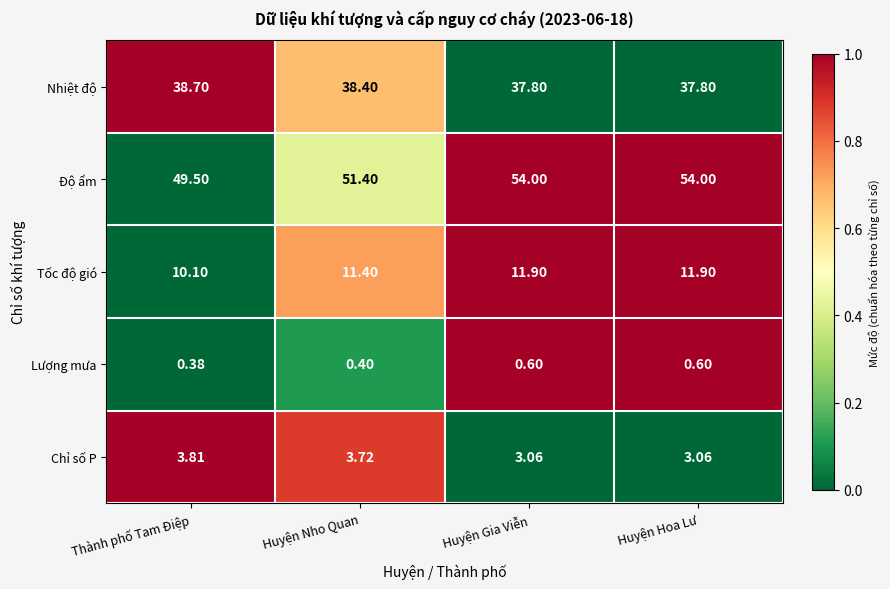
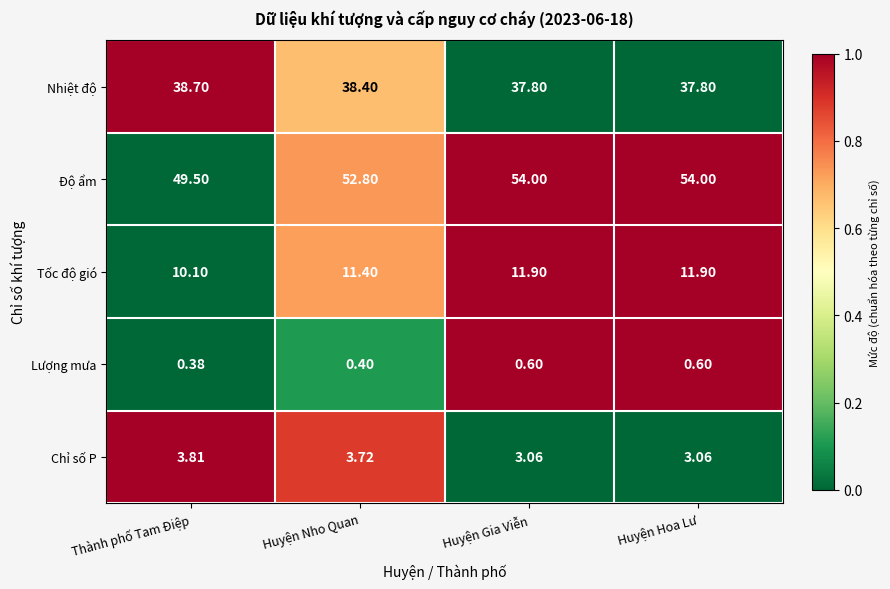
Độ ẩm, Huyện Nho Quan: 51.40 -> 52.80
